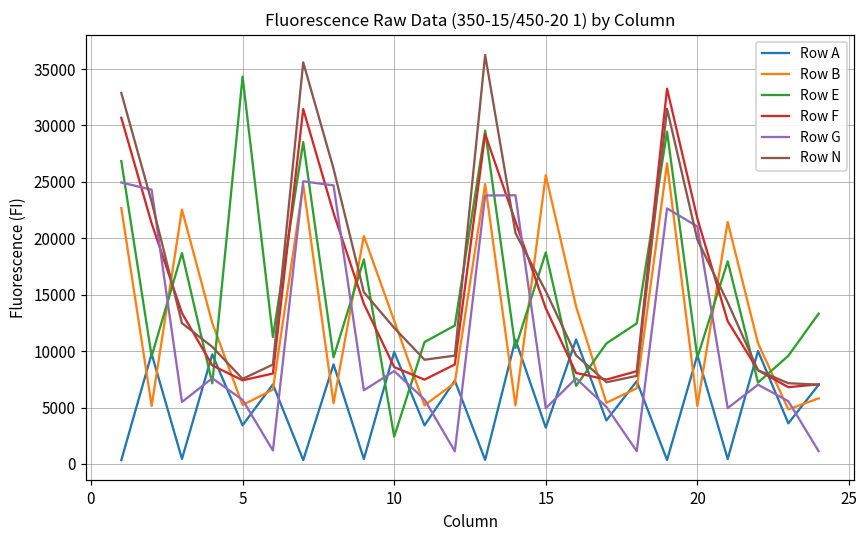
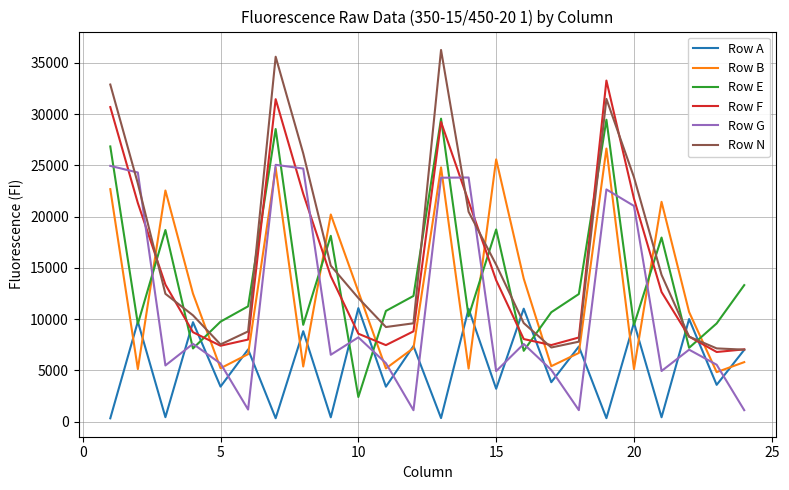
Row E, 5: 34300 -> 9800
Row A, 10: 9900 -> 11100
Row N, 20: 19900 -> 23800
